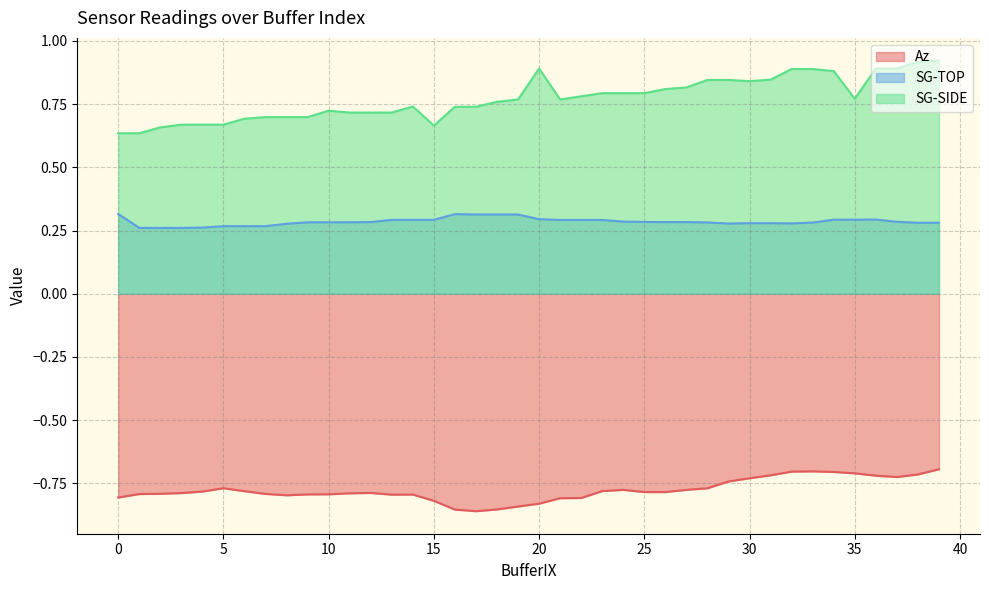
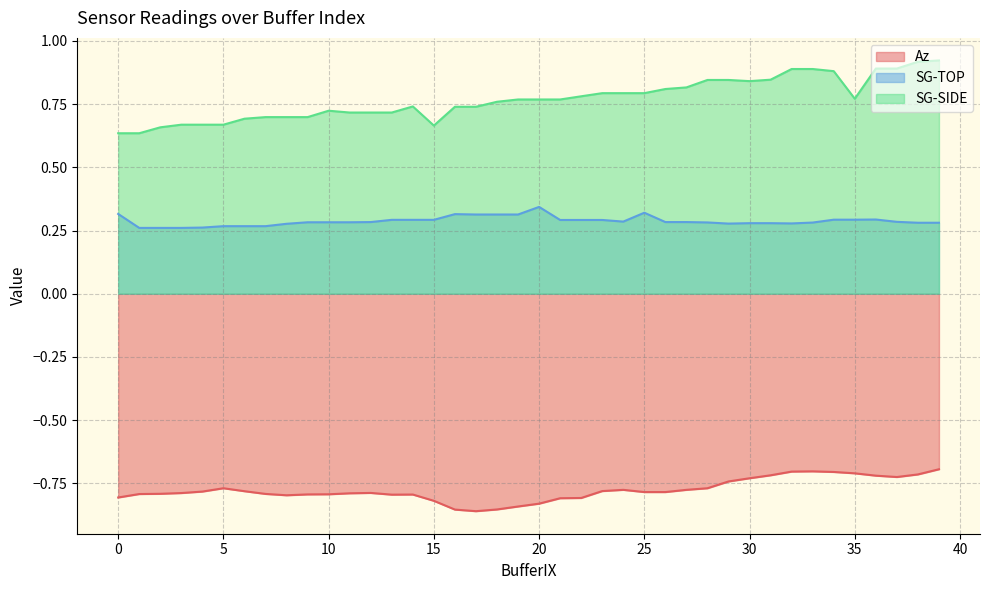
SG-TOP, 20: 0.30 -> 0.34
SG-SIDE, 20: 0.89 -> 0.77
SG-TOP, 25: 0.28 -> 0.32
